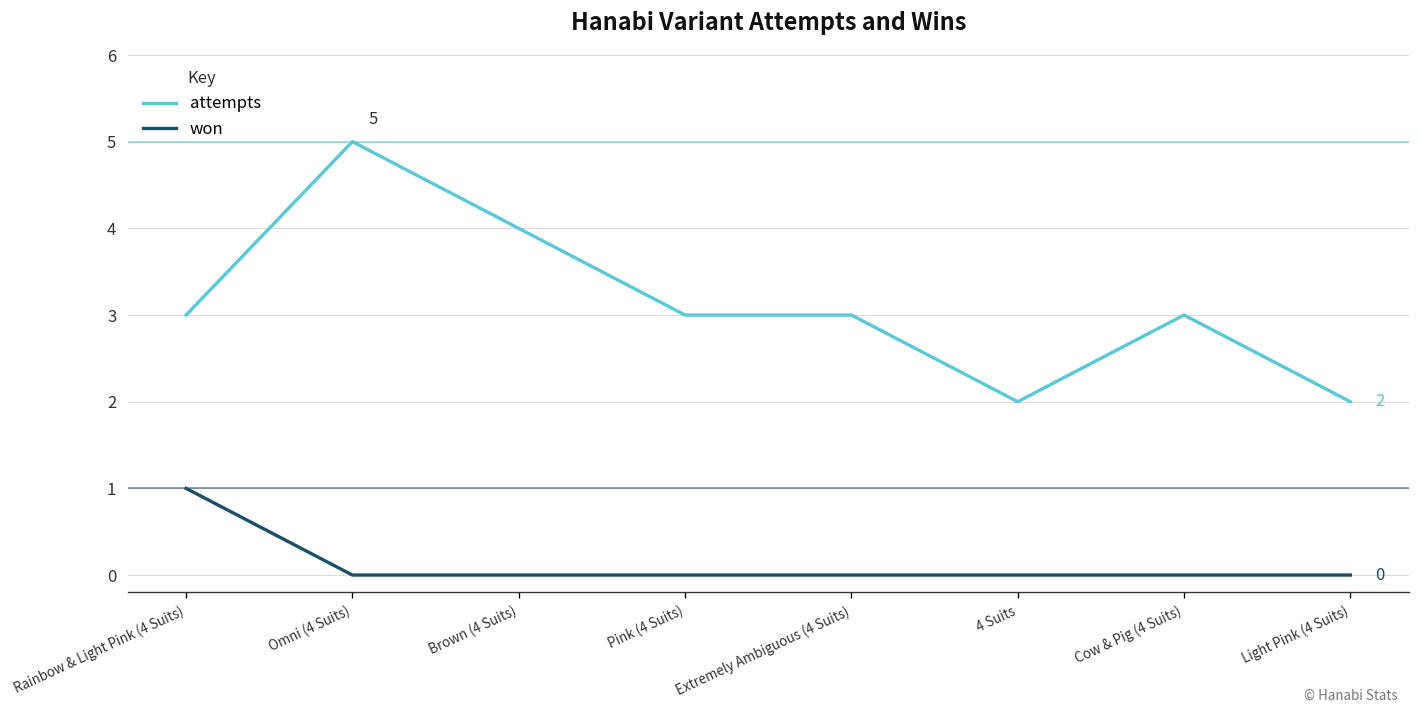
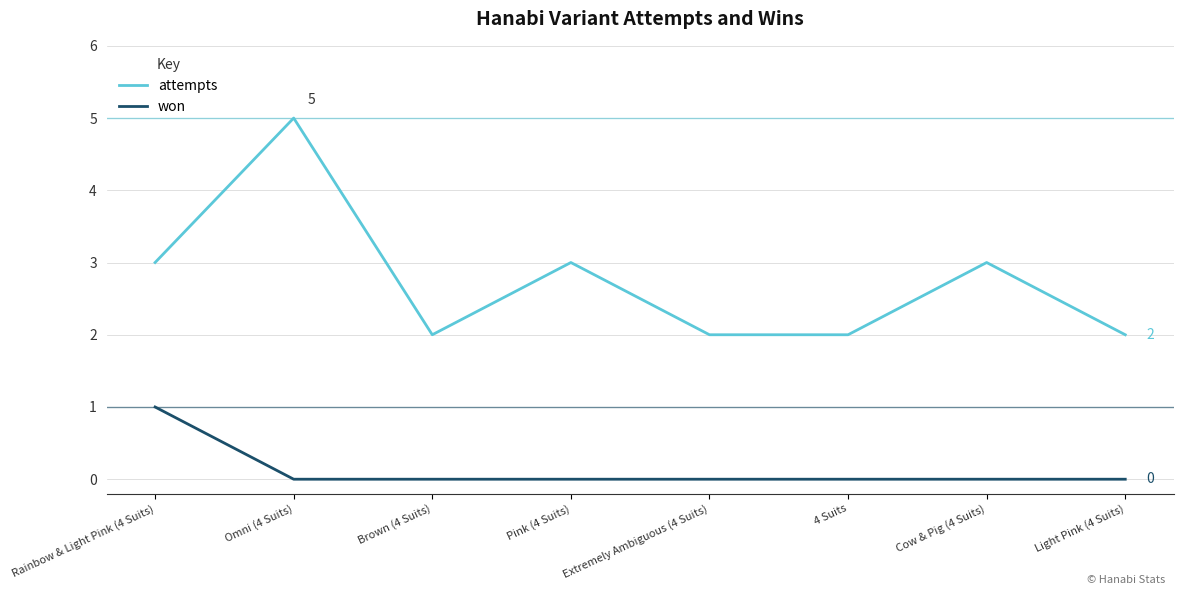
attempts, Brown (4 Suits): 4 -> 2
attempts, Extremely Ambiguous (4 Suits): 3 -> 2
